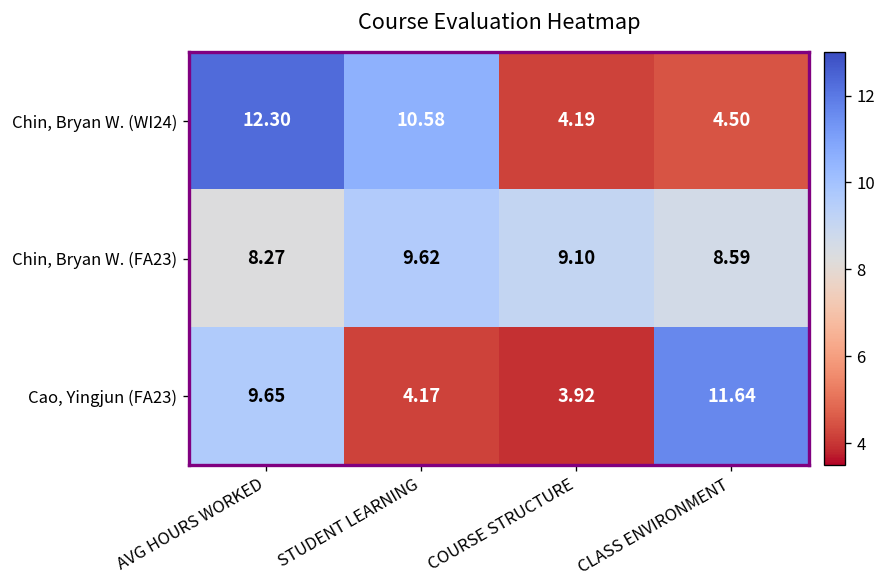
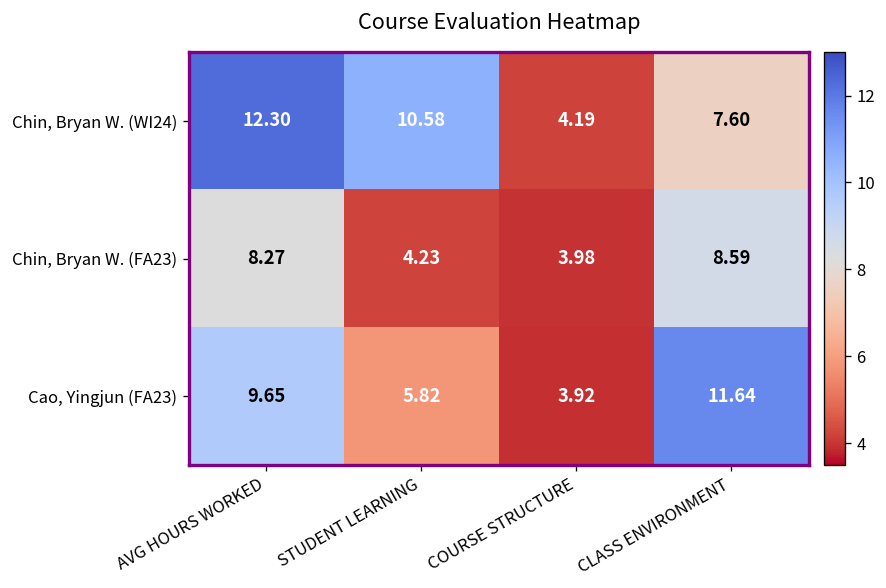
Chin, Bryan W. (WI24), CLASS ENVIRONMENT: 4.50 -> 7.60
Chin, Bryan W. (FA23), STUDENT LEARNING: 9.62 -> 4.23
Chin, Bryan W. (FA23), COURSE STRUCTURE: 9.10 -> 3.98
Cao, Yingjun (FA23), STUDENT LEARNING: 4.17 -> 5.82
